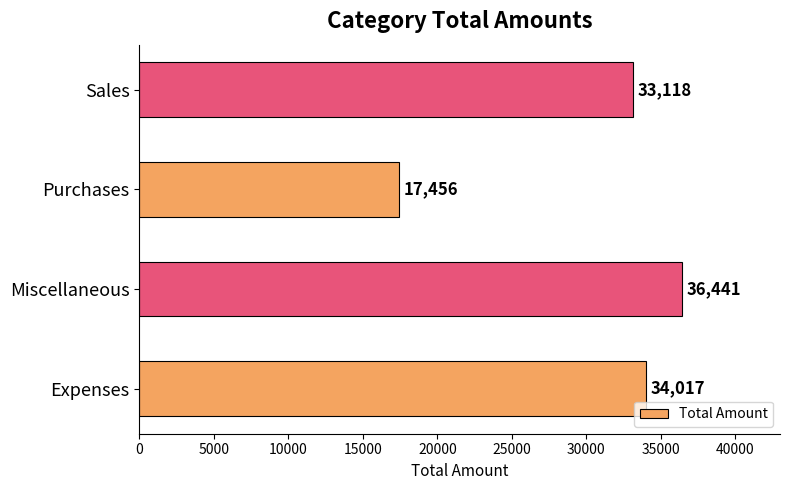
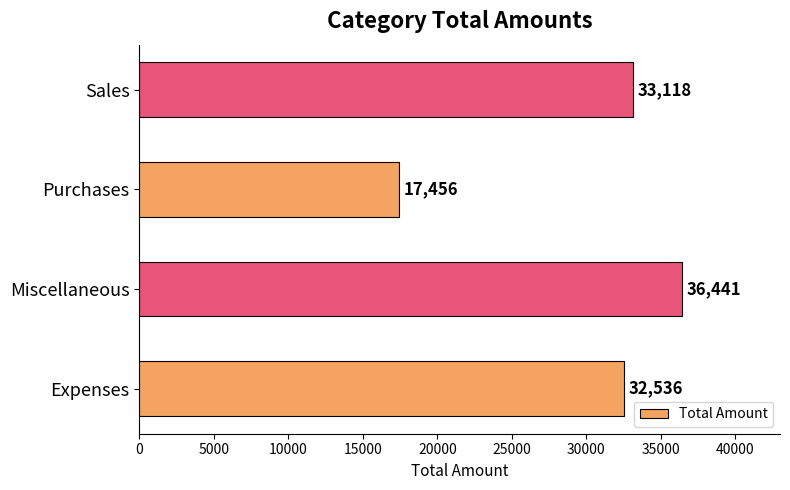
Expenses: 34,017 -> 32,536
